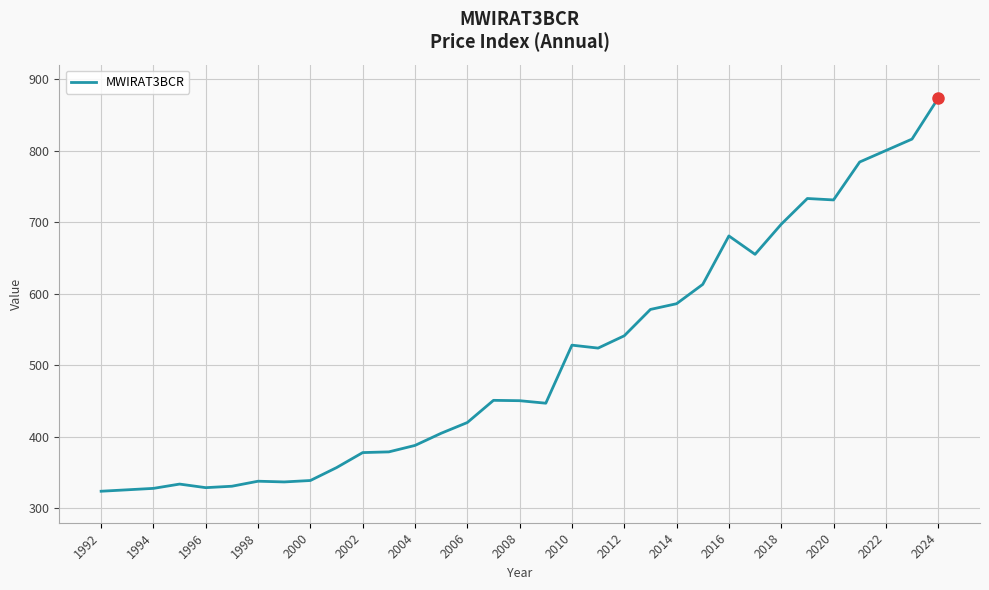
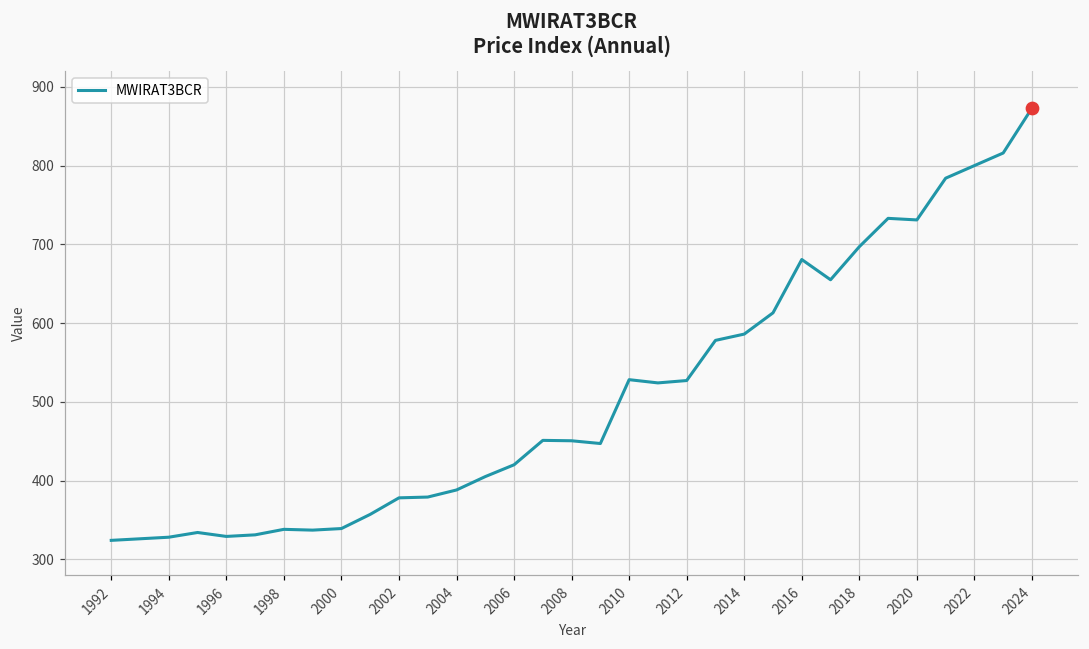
MWIRAT3BCR, 2012: 540 -> 530
